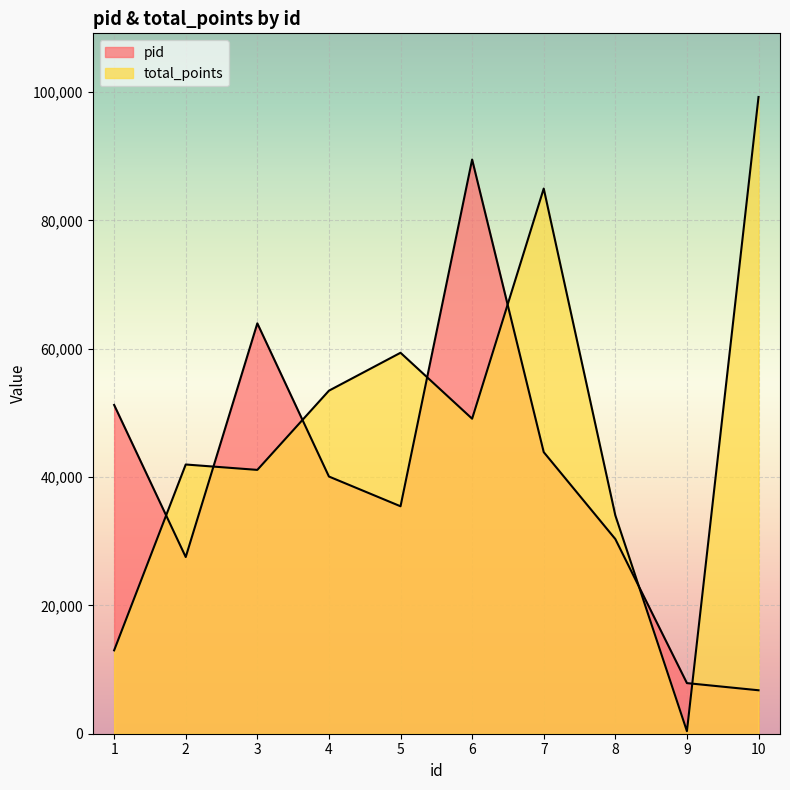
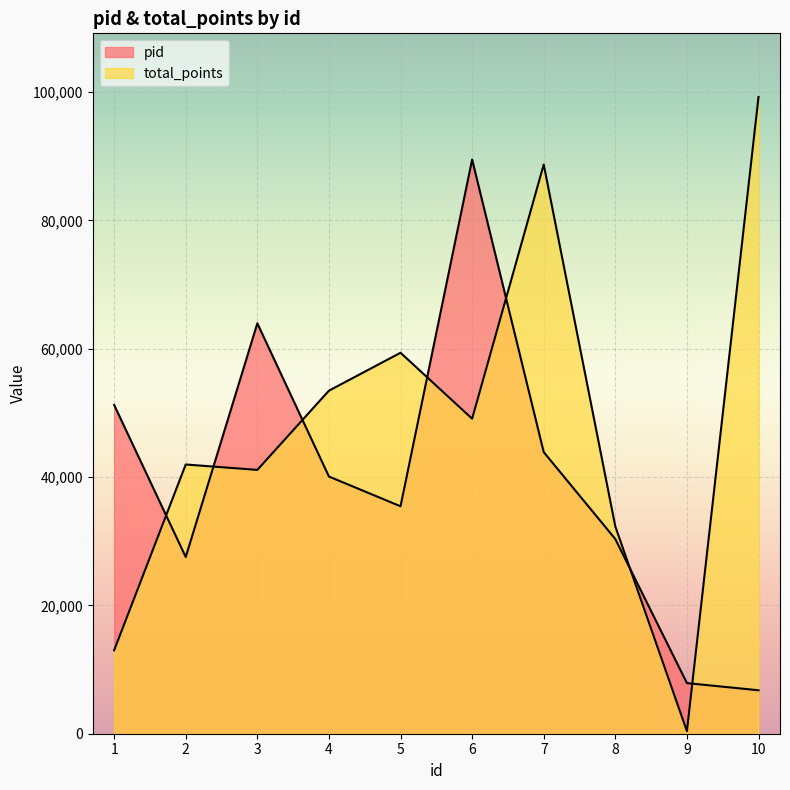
total_points, 7: 85,000 -> 89,000
total_points, 8: 34,000 -> 32,000
